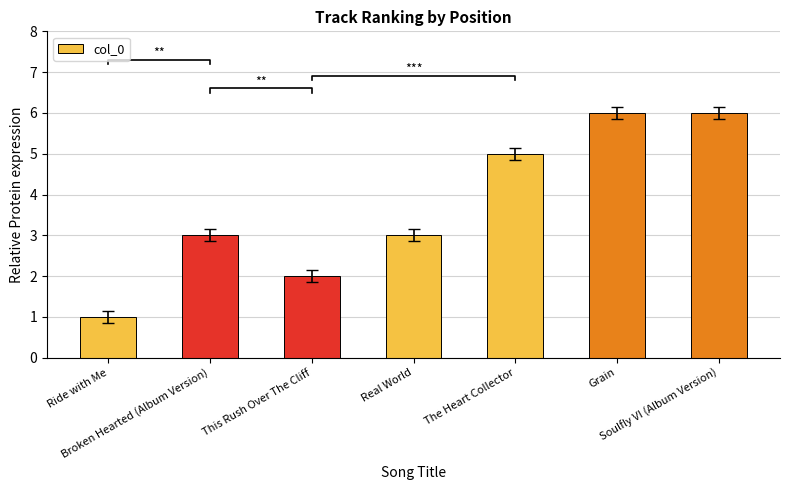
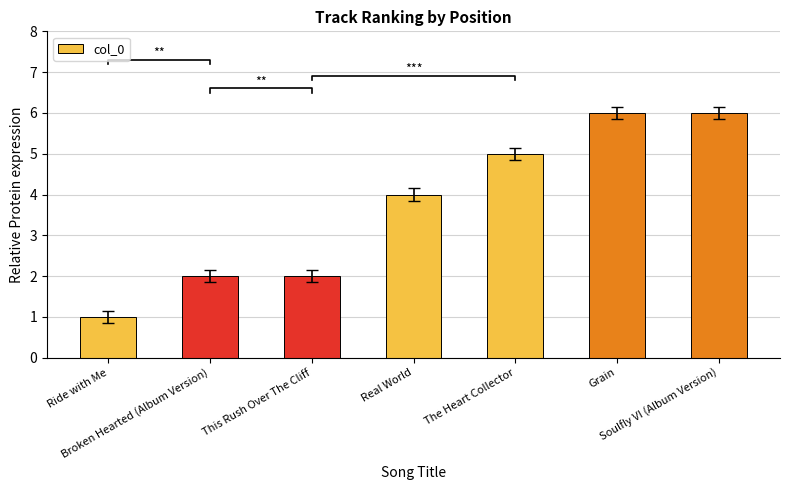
col_0, Broken Hearted (Album Version): 3 -> 2
col_0, Real World: 3 -> 4
